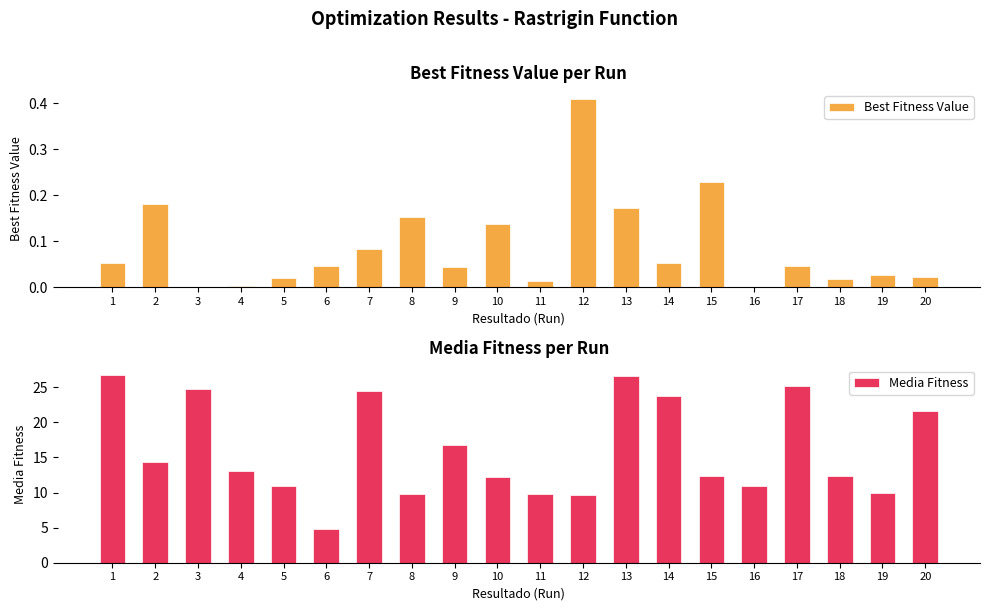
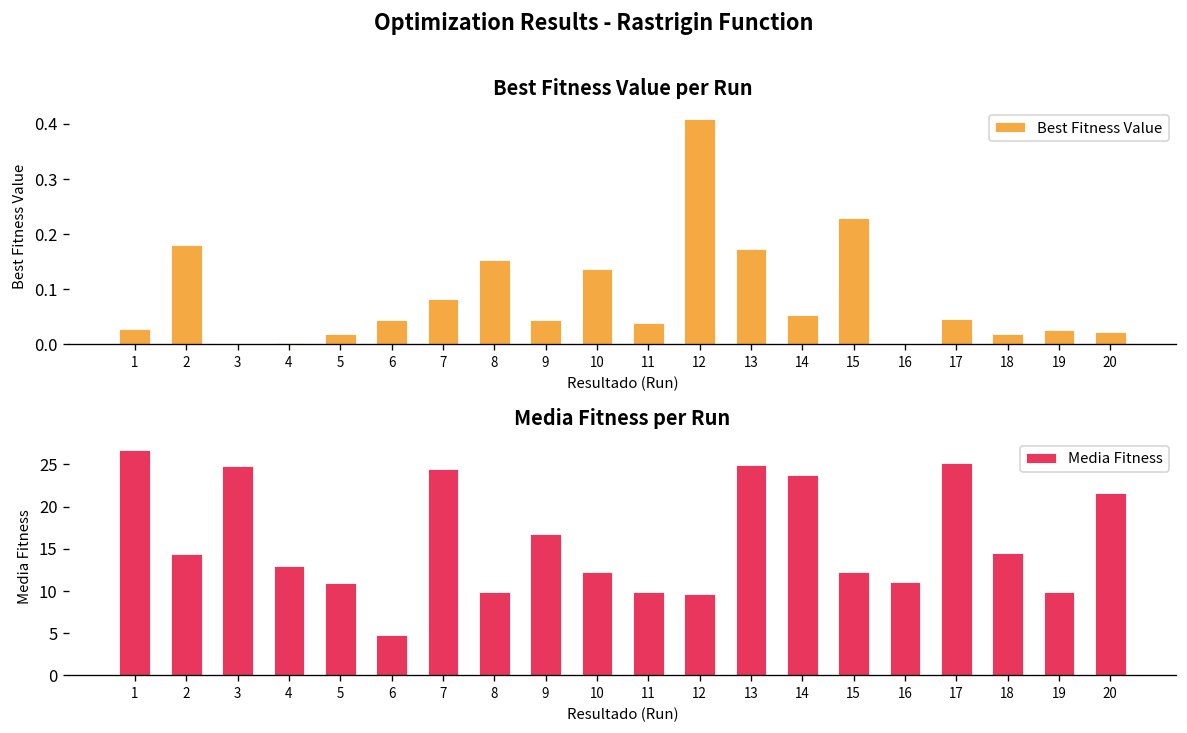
Best Fitness Value per Run, 1: 0.05 -> 0.03
Best Fitness Value per Run, 11: 0.01 -> 0.04
Media Fitness per Run, 13: 27 -> 25
Media Fitness per Run, 18: 12 -> 14
